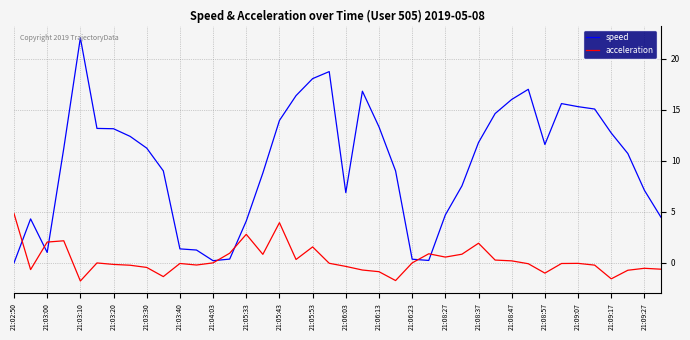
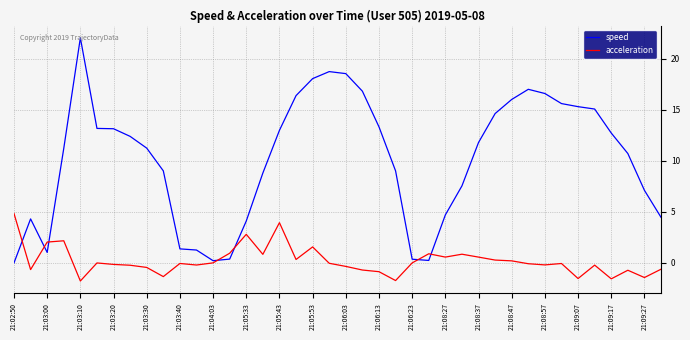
speed, 21:05:43: 13.9 -> 13.0
speed, 21:06:03: 6.9 -> 18.5
acceleration, 21:08:37: 1.9 -> 0.6
speed, 21:08:57: 11.6 -> 16.6
acceleration, 21:08:57: -1.0 -> -0.2
acceleration, 21:09:07: 0.0 -> -1.5
acceleration, 21:09:27: -0.5 -> -1.4
